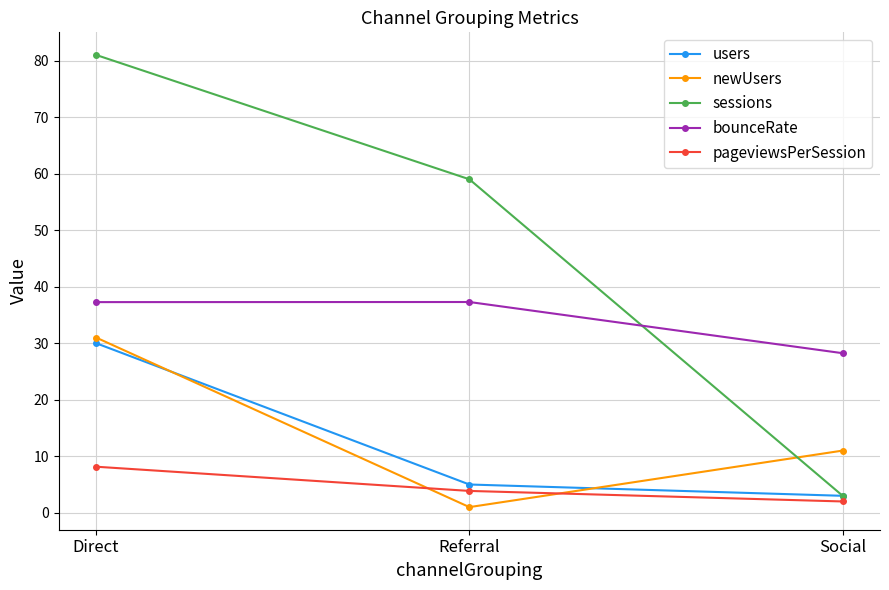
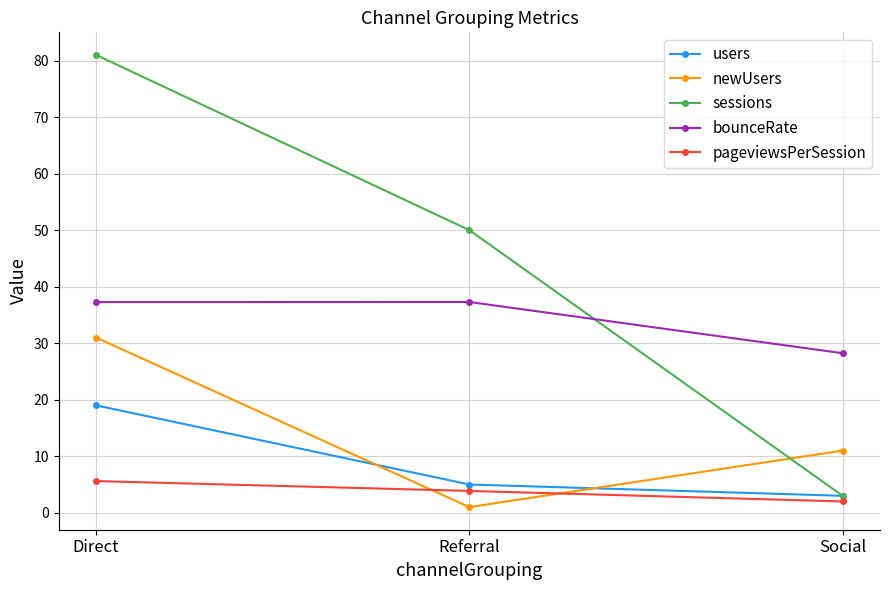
users, Direct: 30 -> 19
pageviewsPerSession, Direct: 8 -> 6
sessions, Referral: 59 -> 50
